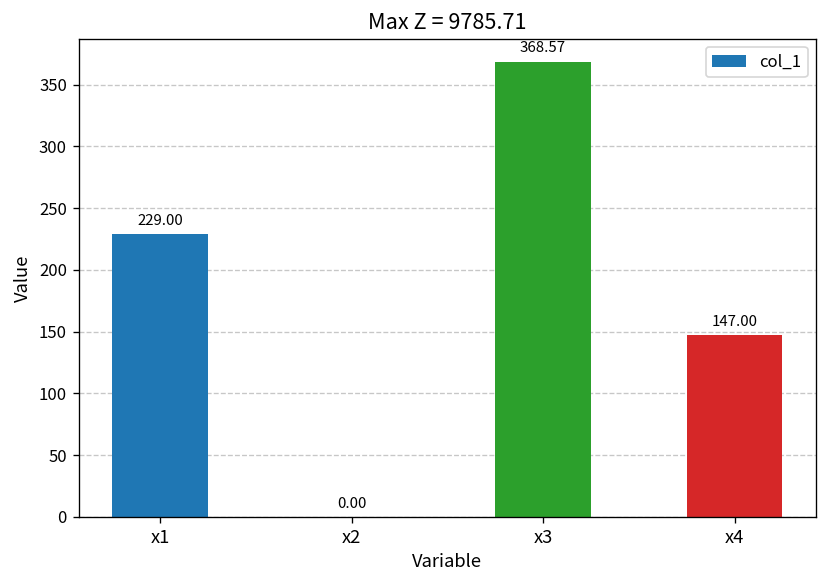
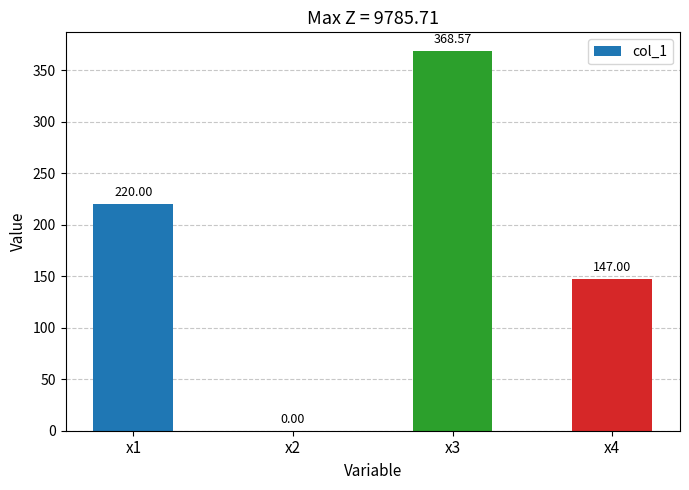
x1: 229.00 -> 220.00
